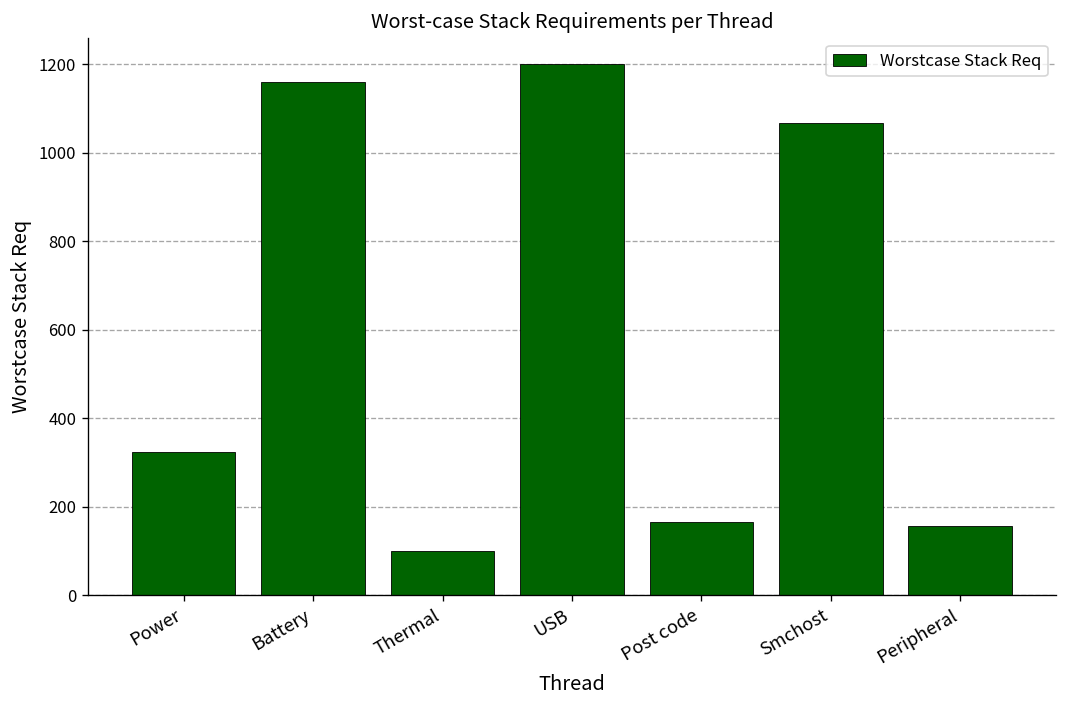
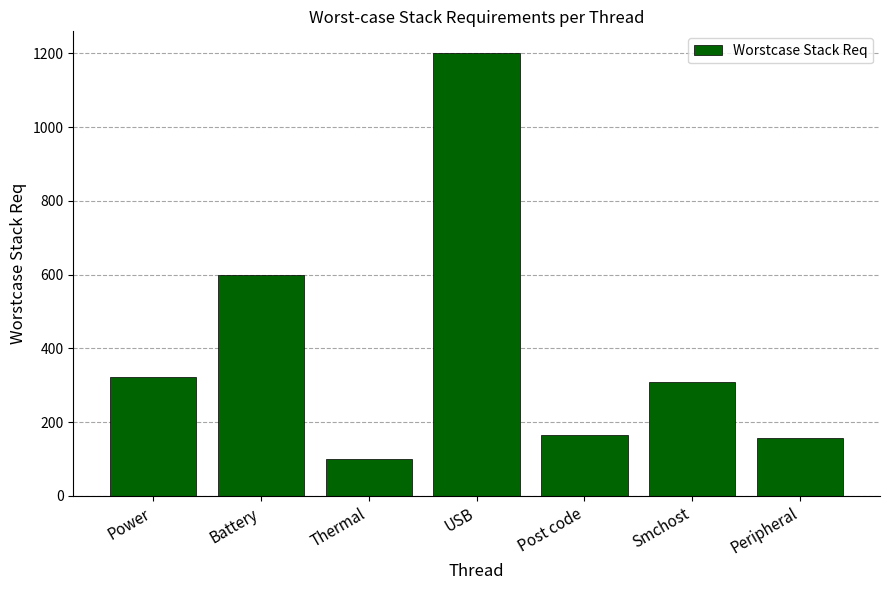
Battery: 1160 -> 600
Smchost: 1070 -> 310
